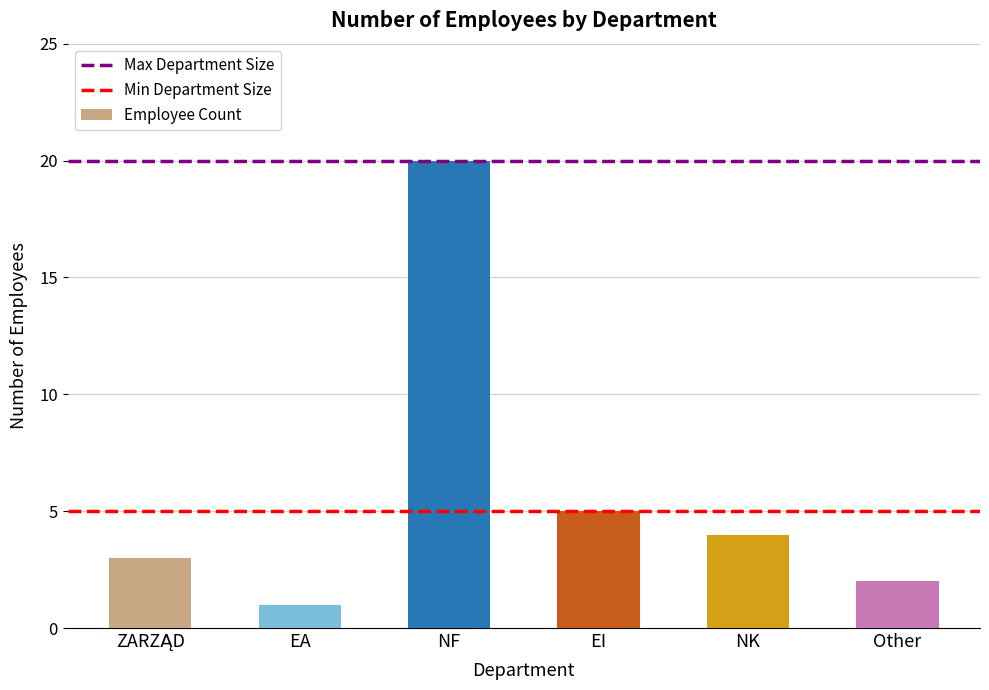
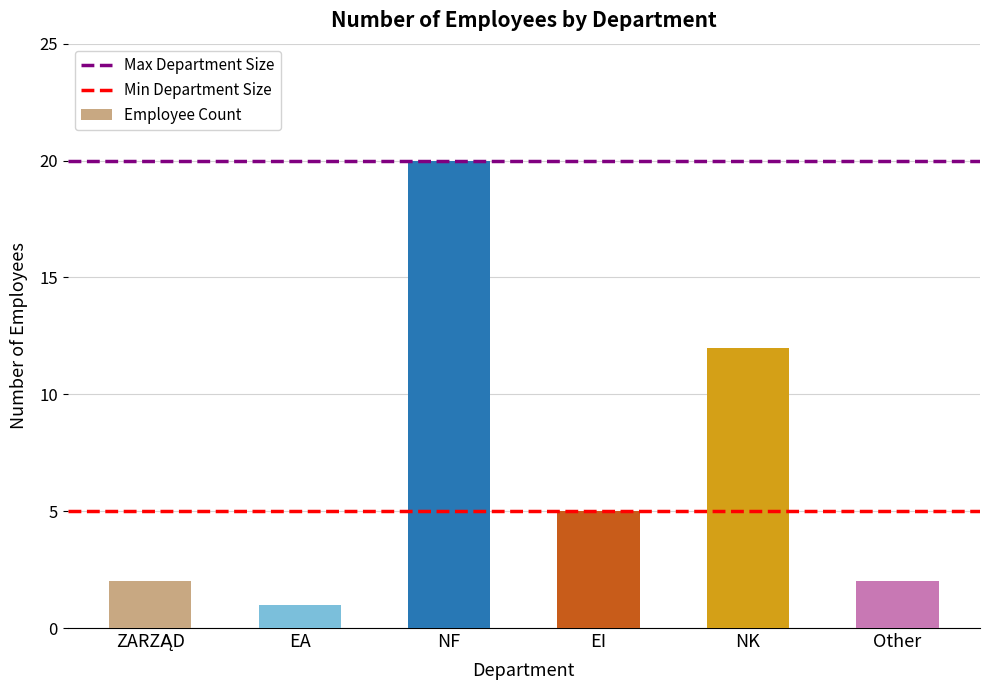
ZARZĄD: 3 -> 2
NK: 4 -> 12
